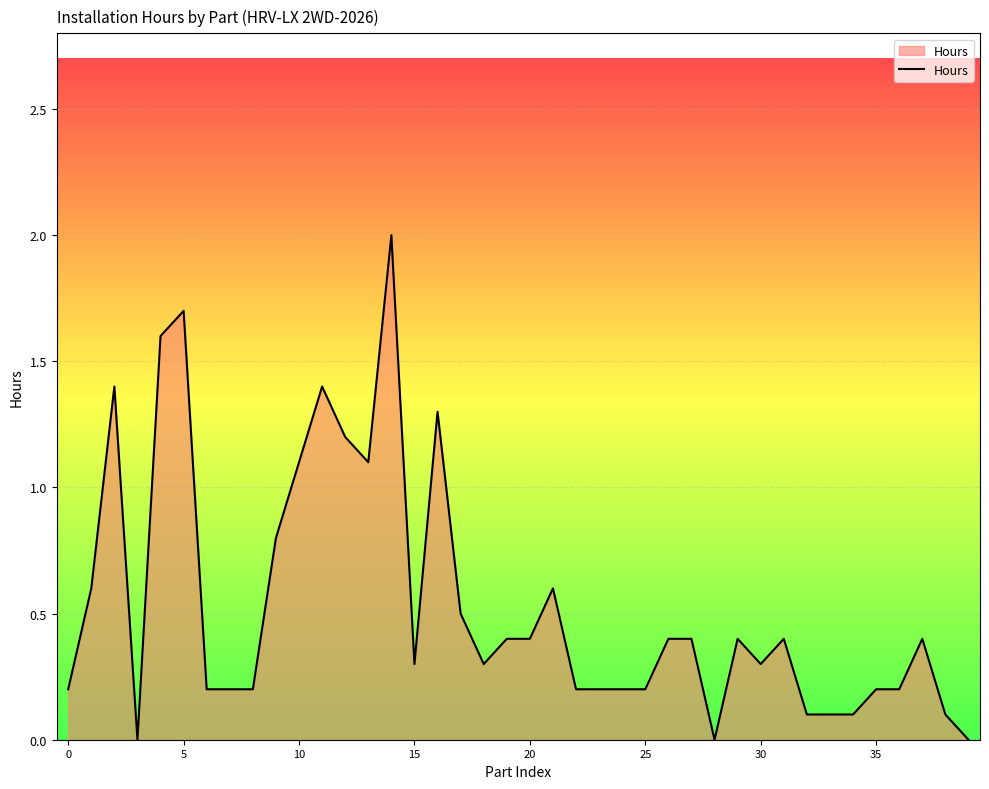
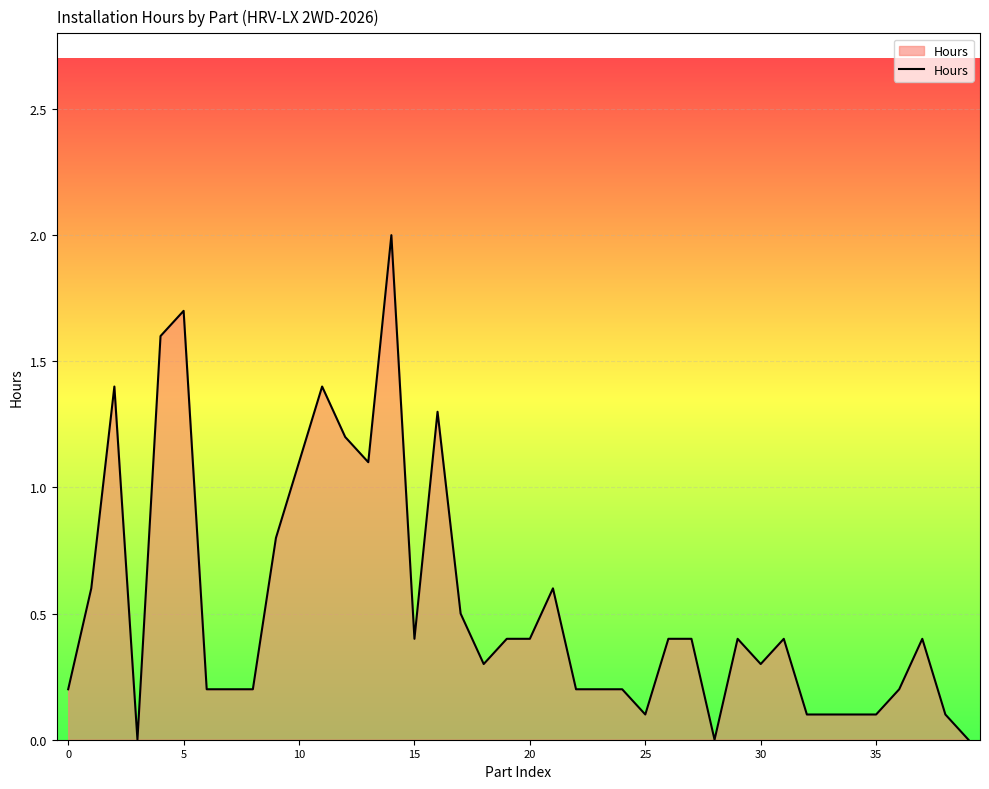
15: 0.3 -> 0.4
25: 0.2 -> 0.1
35: 0.2 -> 0.1
